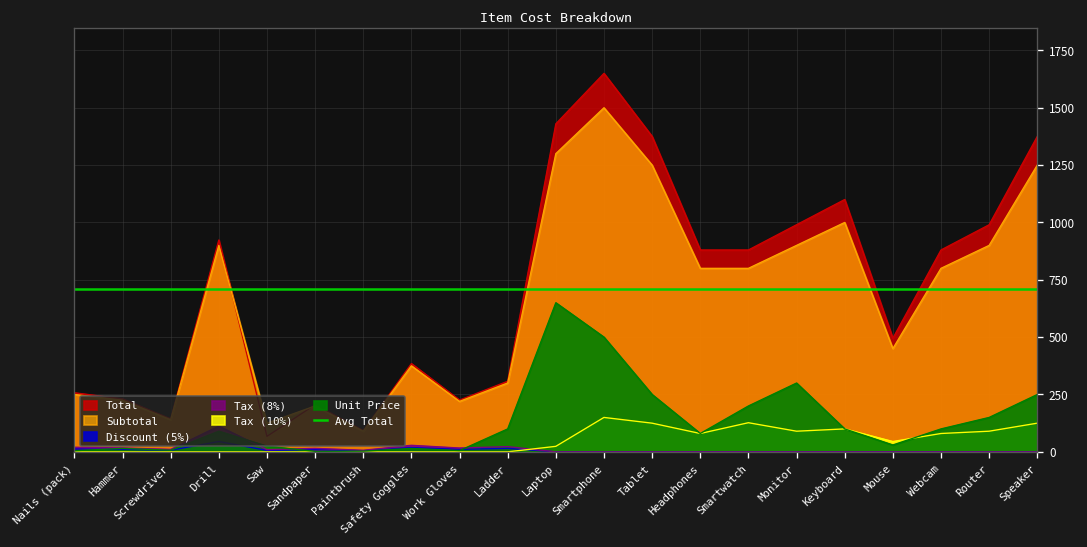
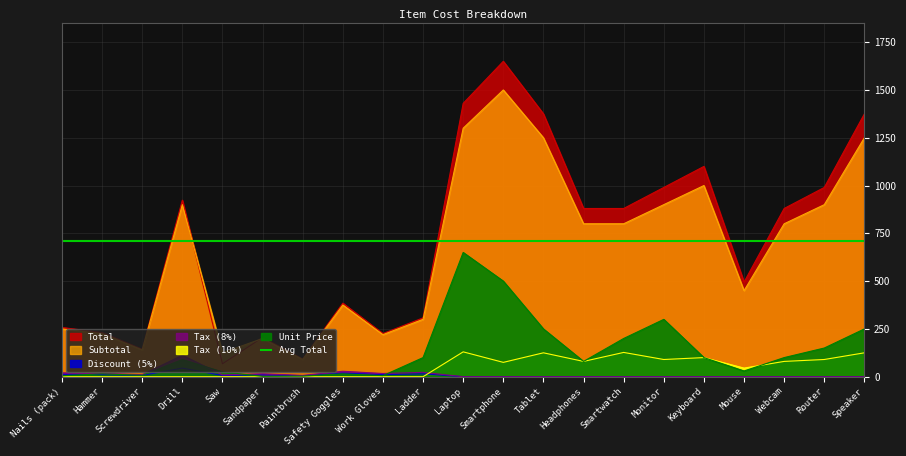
Tax (10%), Laptop: 20 -> 130
Tax (10%), Smartphone: 150 -> 80
